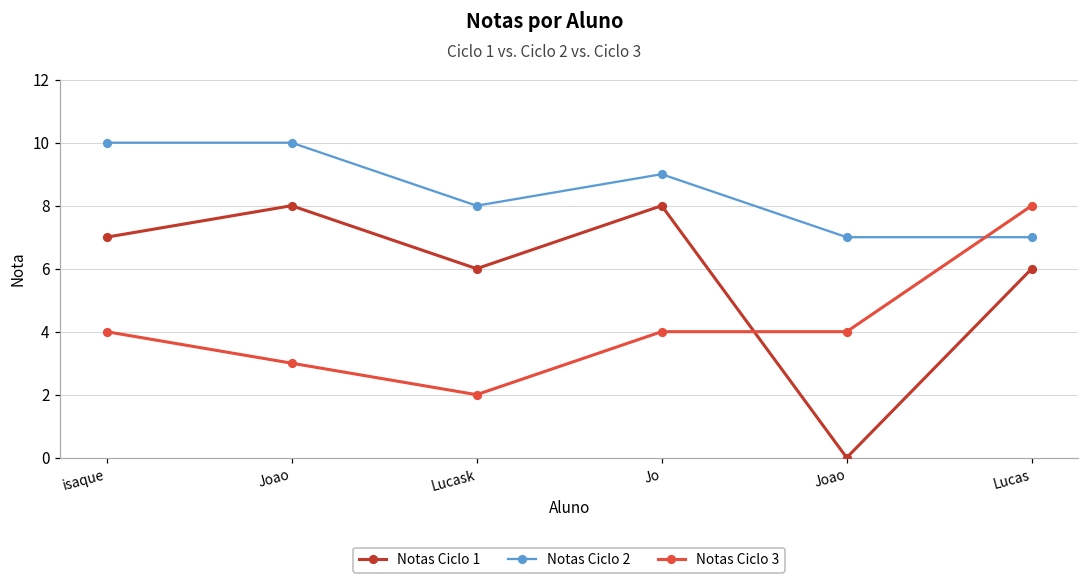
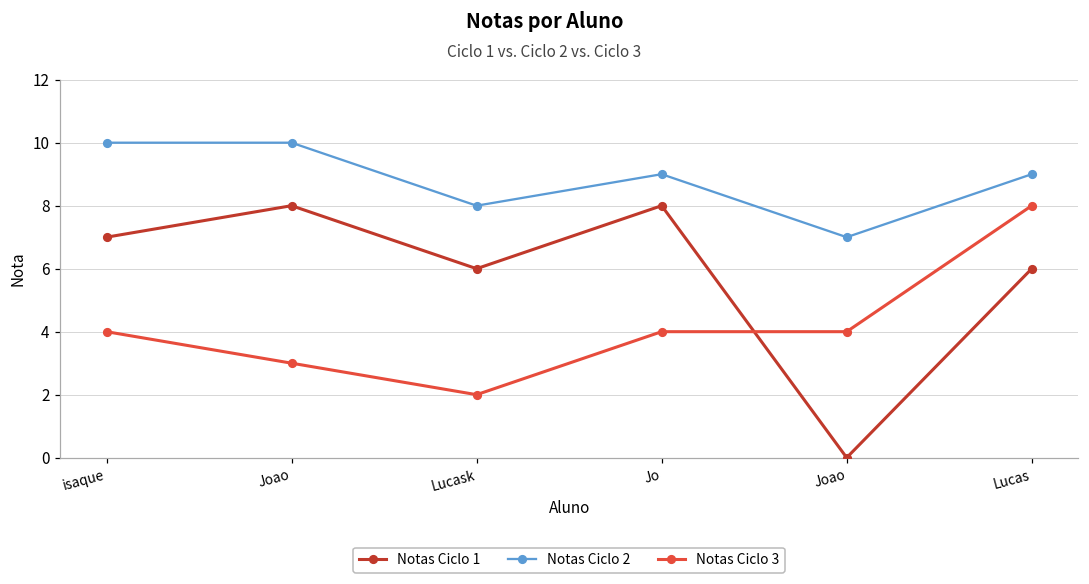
Notas Ciclo 2, Lucas: 7 -> 9
